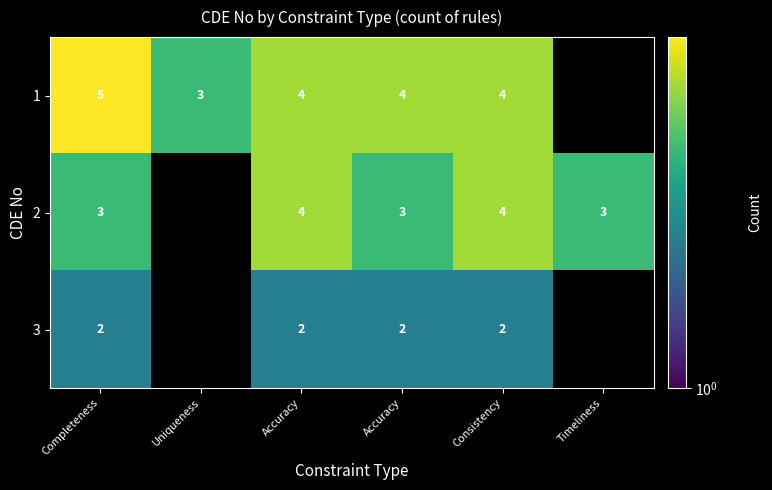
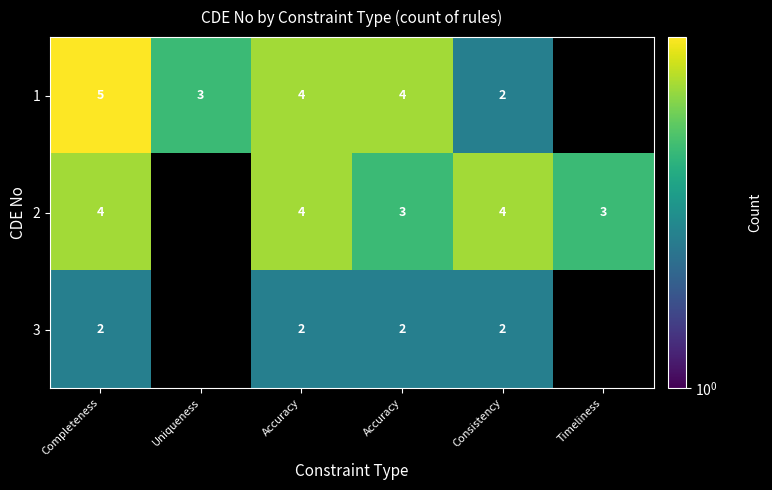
1, Consistency: 4 -> 2
2, Completeness: 3 -> 4
